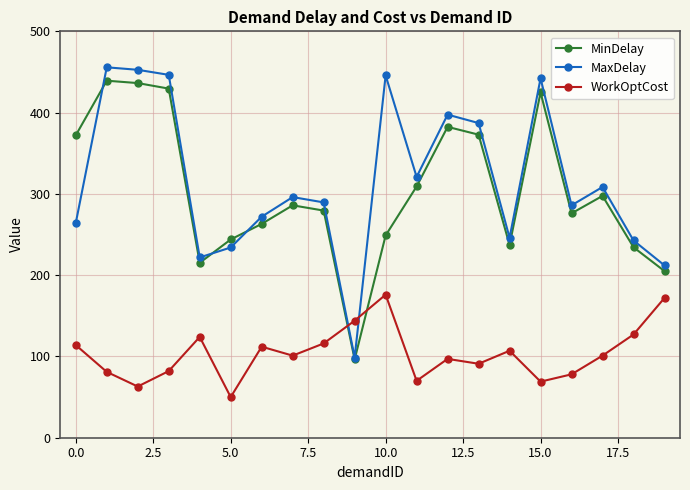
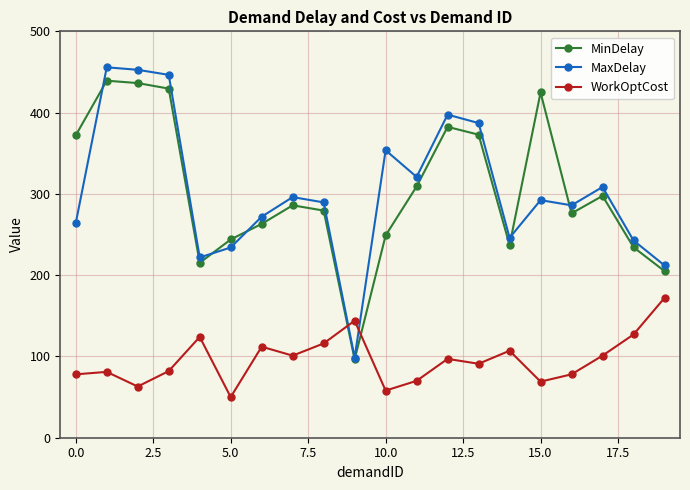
WorkOptCost, 0.0: 110 -> 80
MaxDelay, 10.0: 450 -> 350
WorkOptCost, 10.0: 180 -> 60
MaxDelay, 15.0: 440 -> 290
